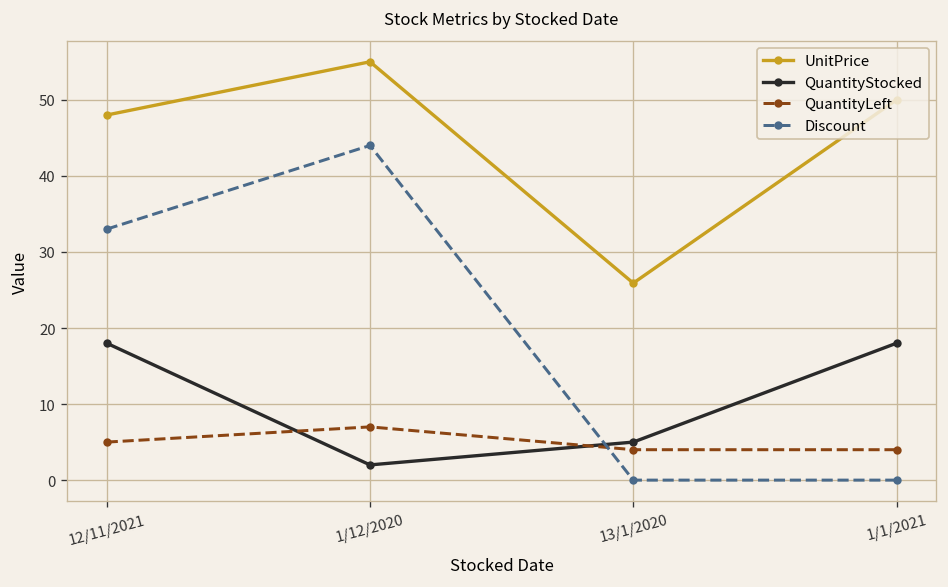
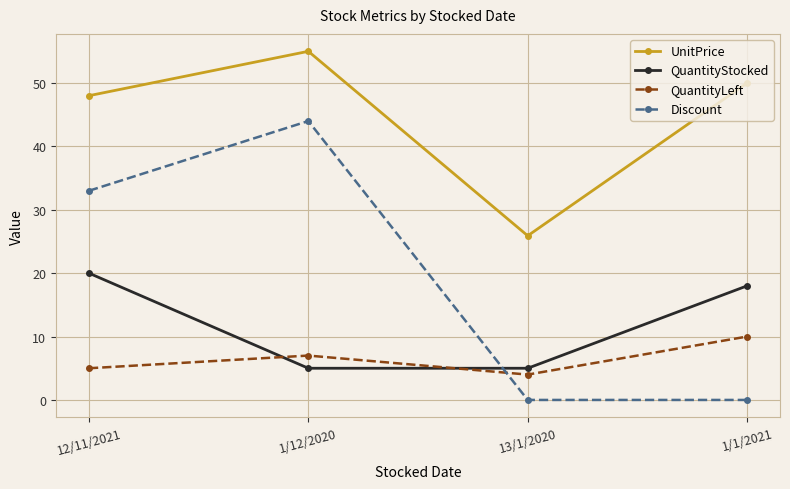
QuantityStocked, 12/11/2021: 18 -> 20
QuantityStocked, 1/12/2020: 2 -> 5
QuantityLeft, 1/1/2021: 4 -> 10
